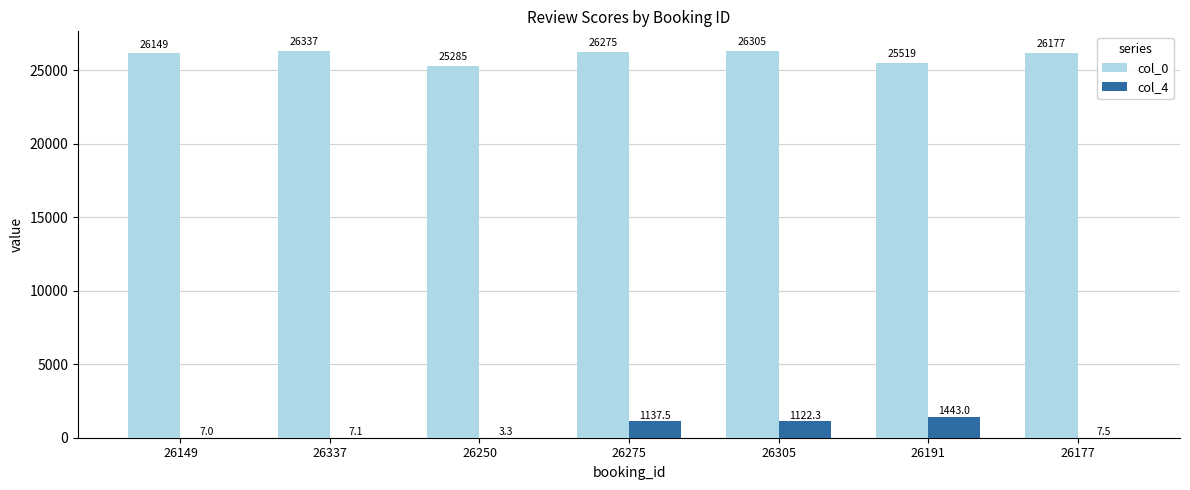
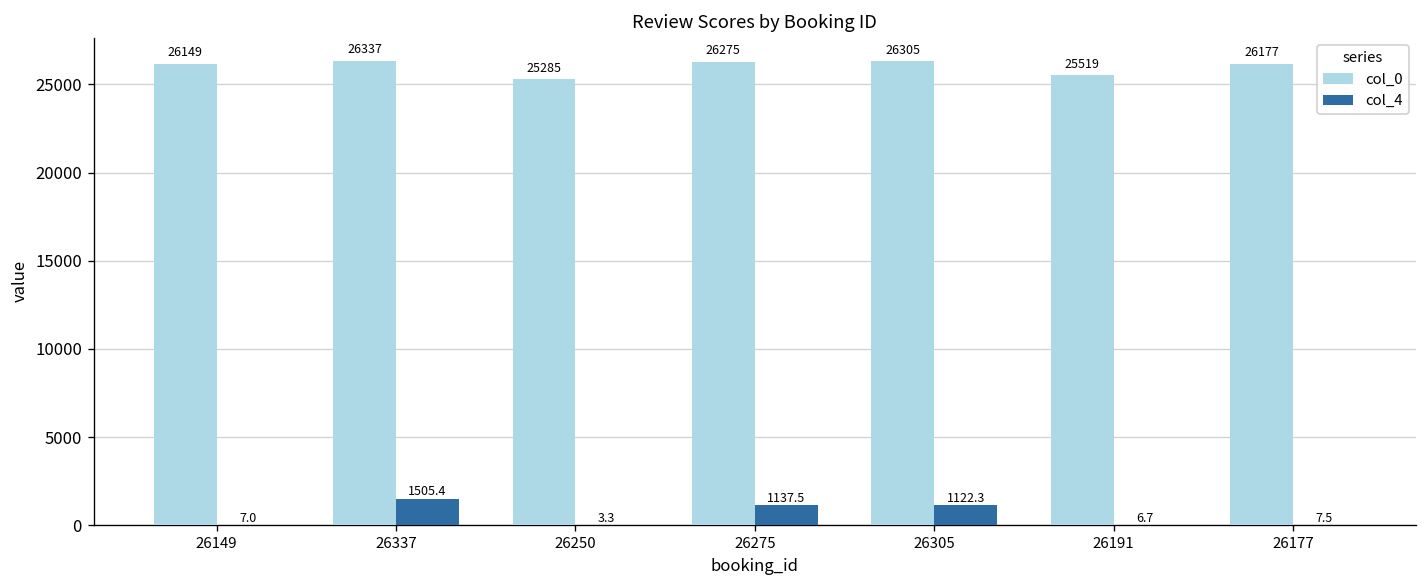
col_4, 26337: 7.1 -> 1505.4
col_4, 26191: 1443.0 -> 6.7
